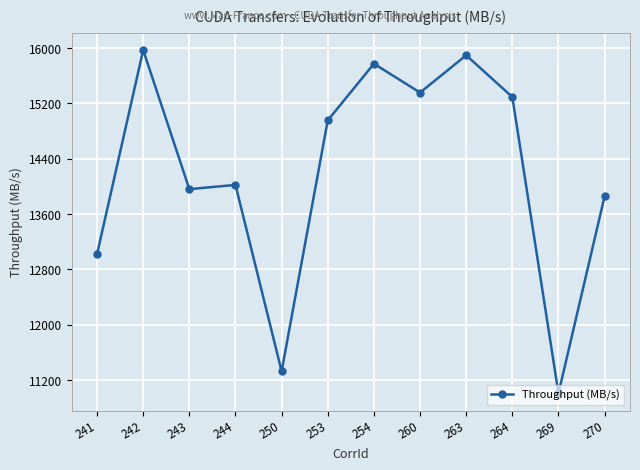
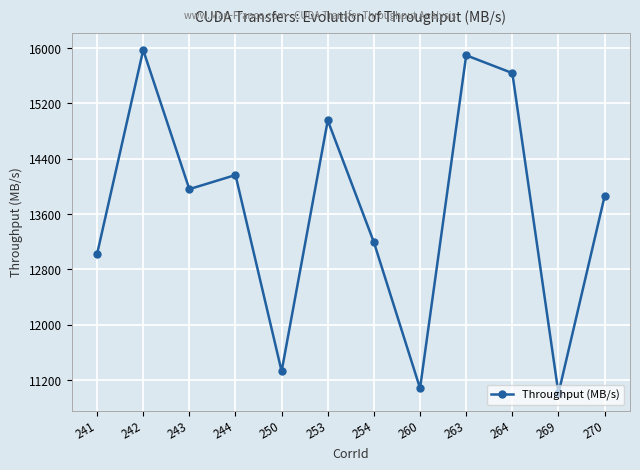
244: 14000 -> 14200
254: 15800 -> 13200
260: 15400 -> 11100
264: 15300 -> 15600
